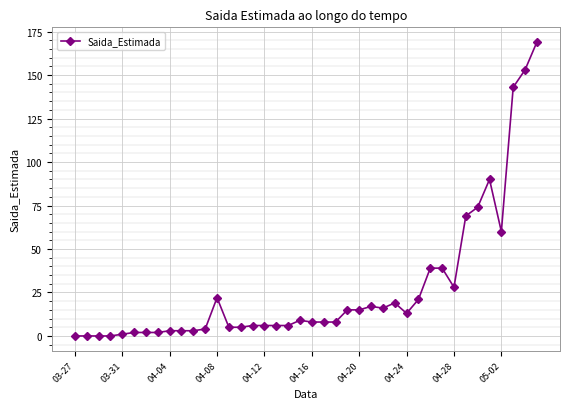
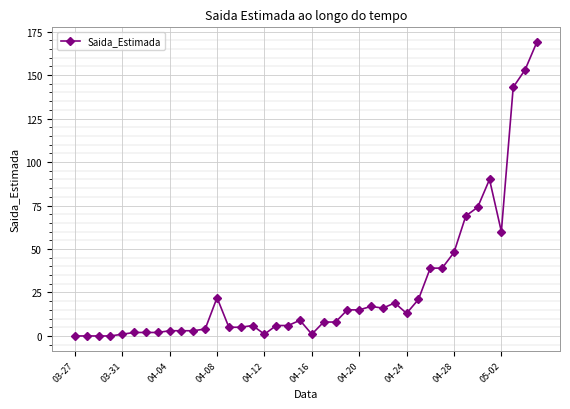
04-12: 6 -> 1
04-16: 8 -> 1
04-28: 28 -> 48
